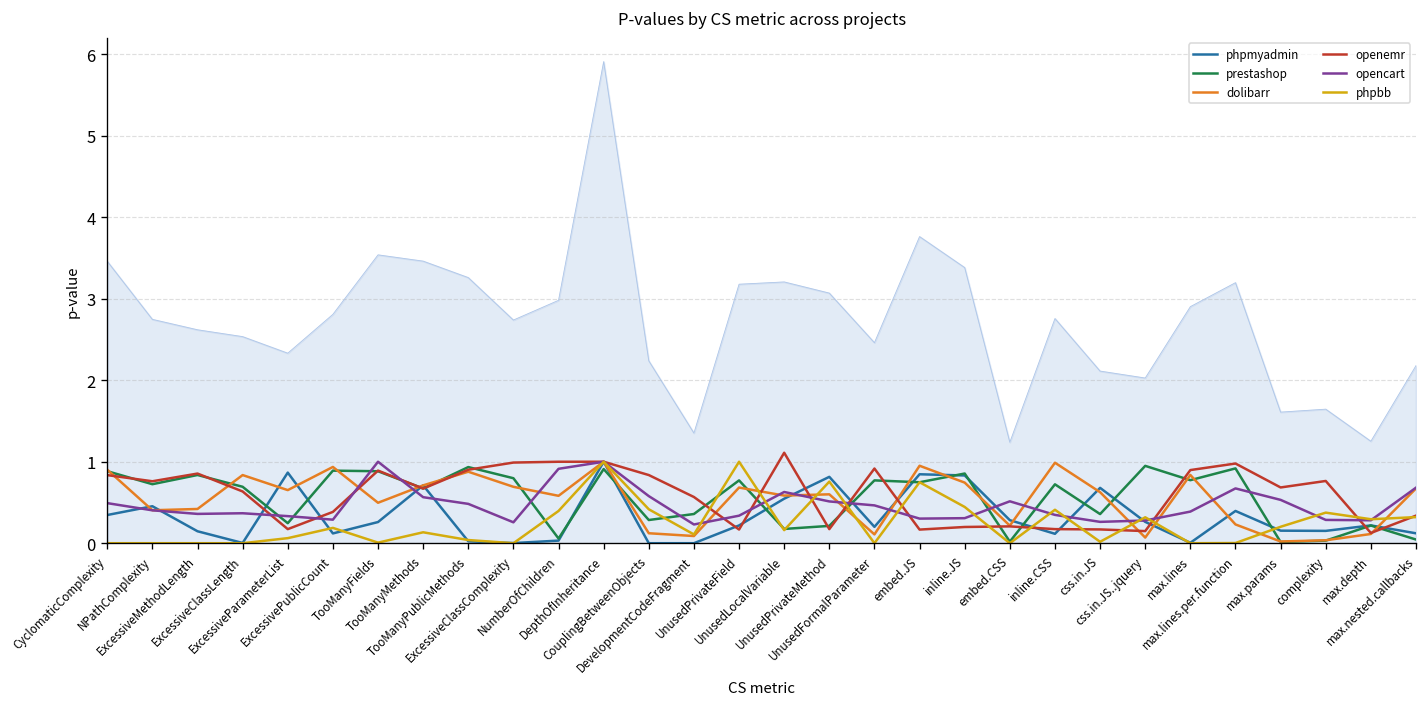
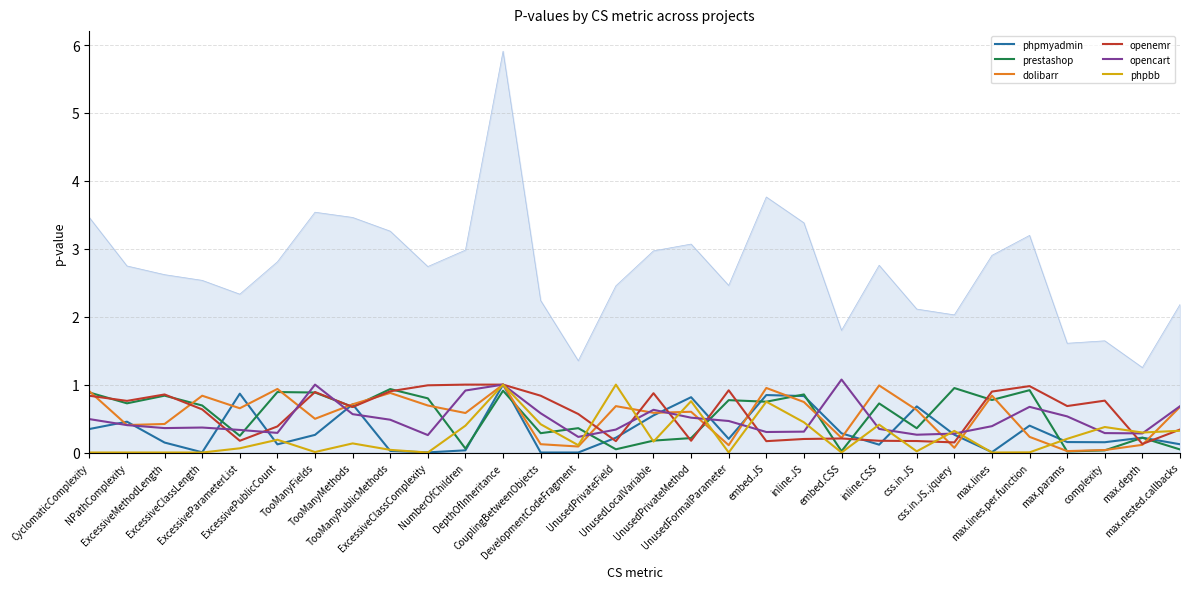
prestashop, UnusedPrivateField: 0.8 -> 0.0
openemr, UnusedLocalVariable: 1.1 -> 0.9
opencart, embed.CSS: 0.5 -> 1.1
